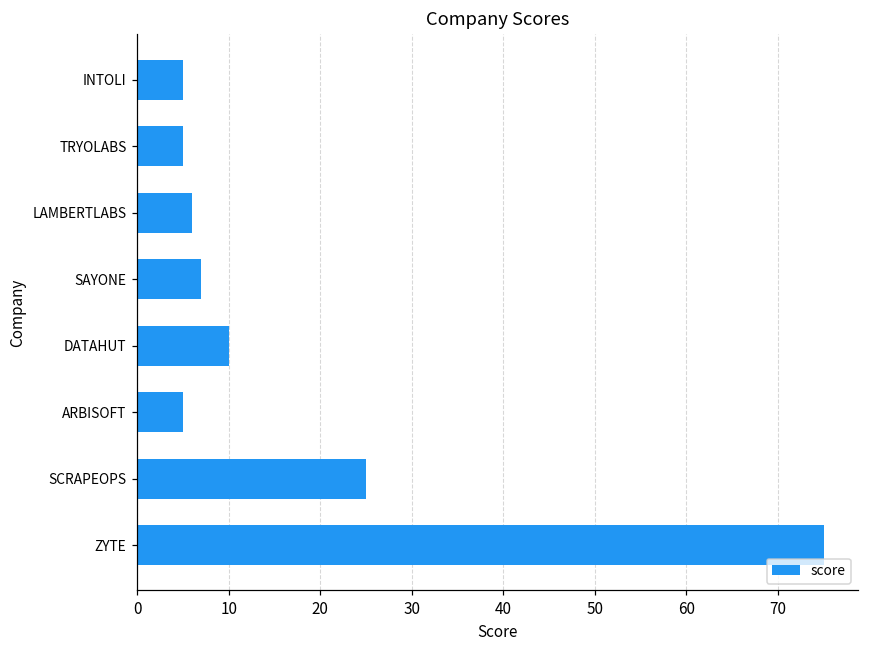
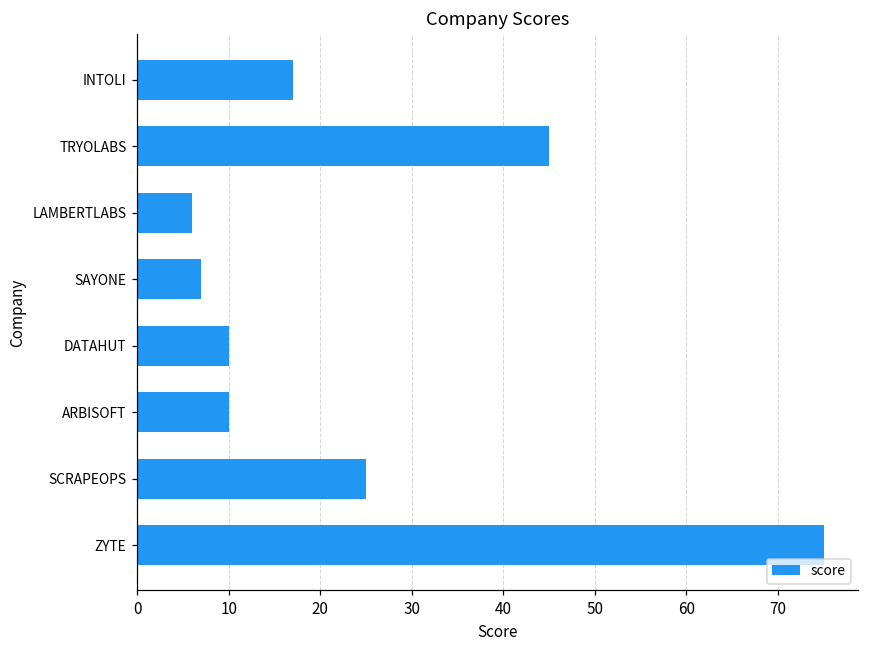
INTOLI: 5 -> 17
TRYOLABS: 5 -> 45
ARBISOFT: 5 -> 10
